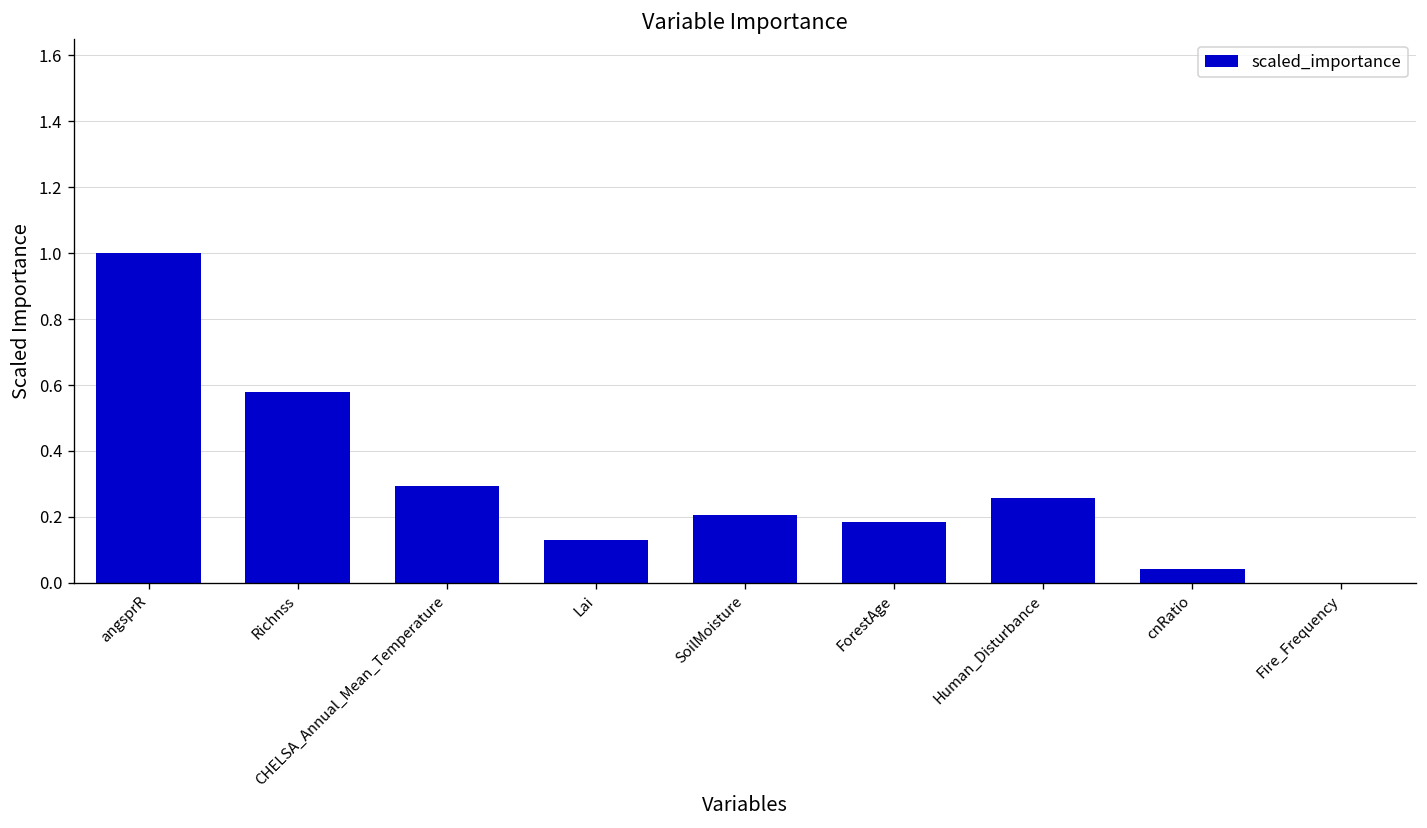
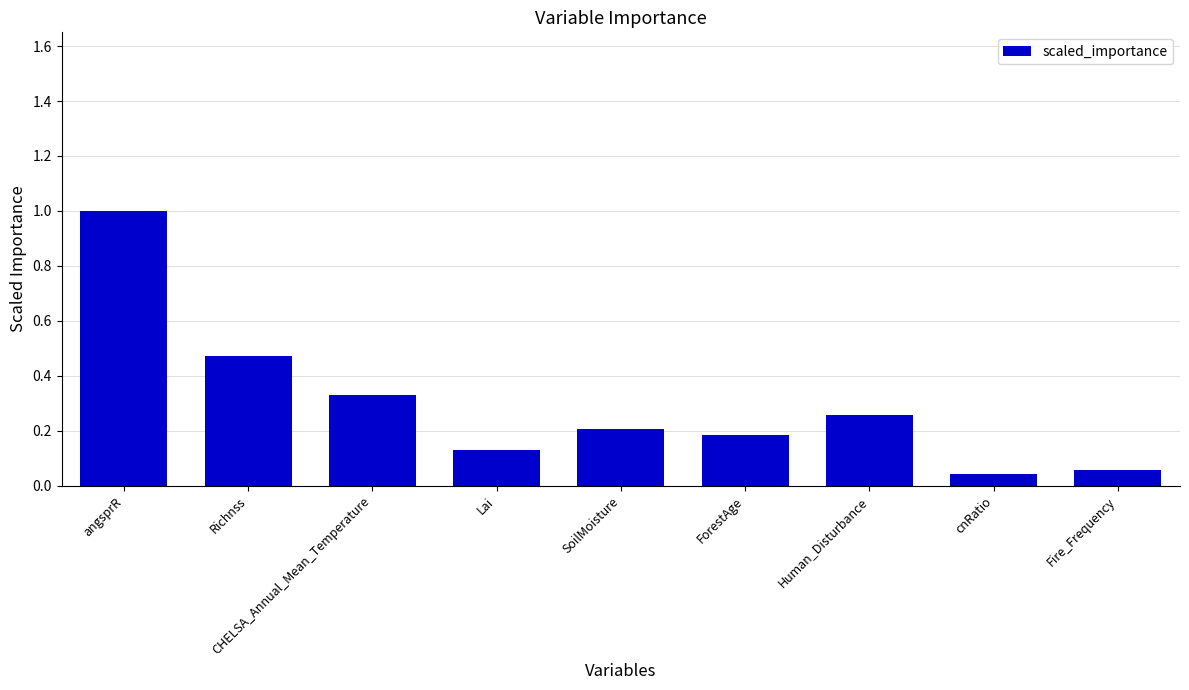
Richnss: 0.58 -> 0.47
CHELSA_Annual_Mean_Temperature: 0.29 -> 0.33
Fire_Frequency: 0.00 -> 0.06
